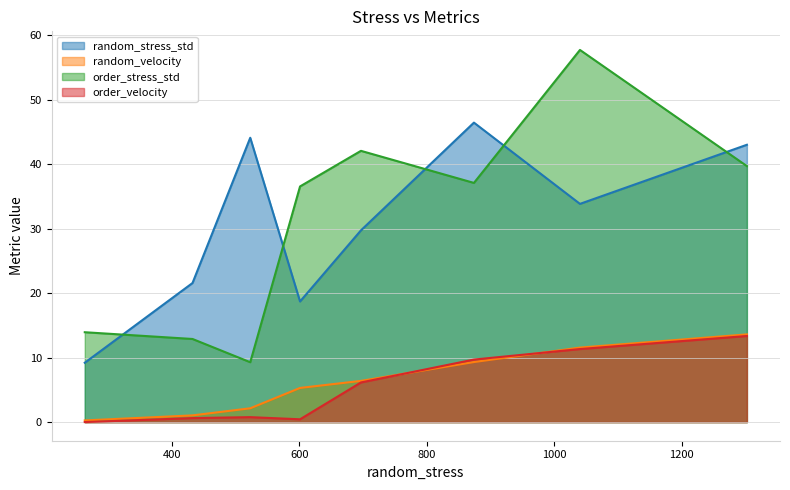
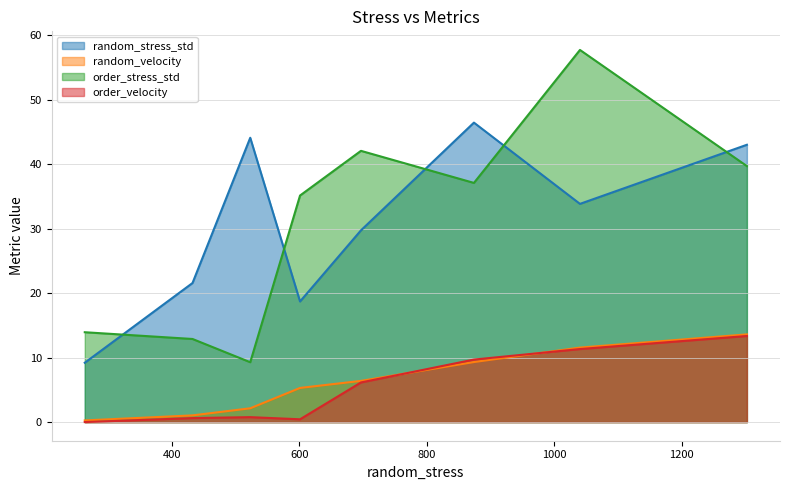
order_stress_std, 600: 37 -> 35
